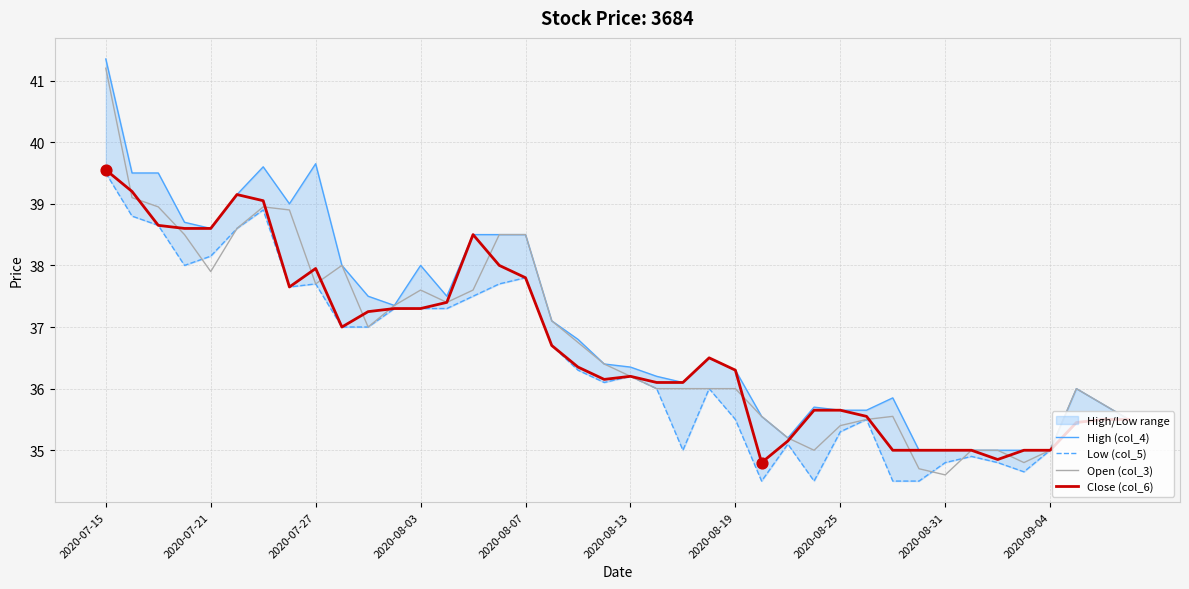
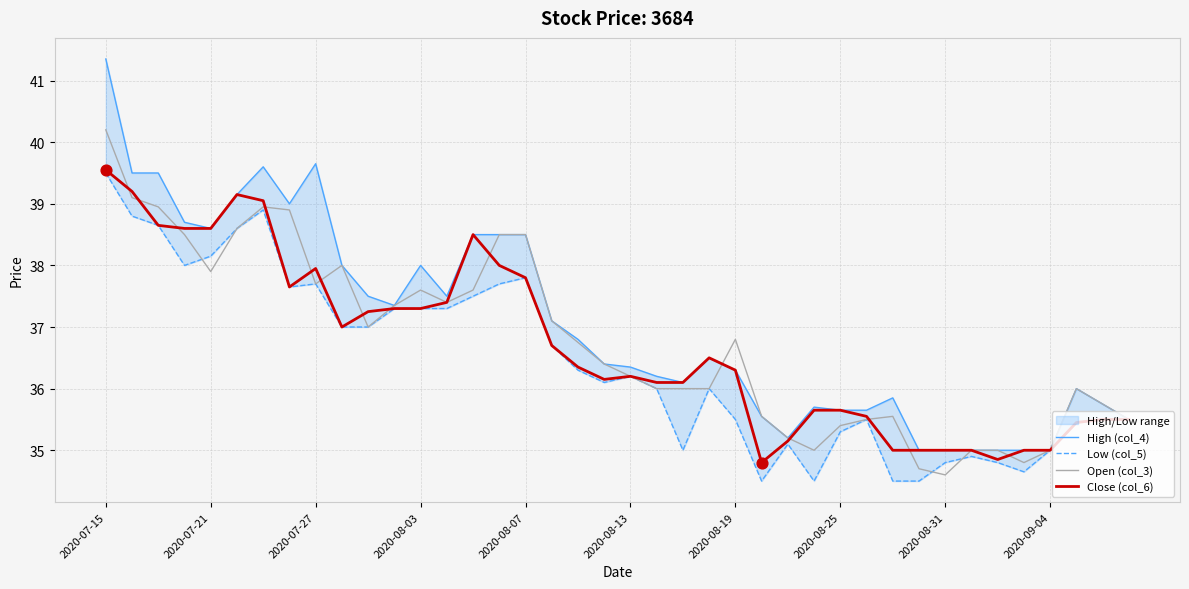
Open (col_3), 2020-07-15: 41.2 -> 40.2
Open (col_3), 2020-08-19: 36.0 -> 36.8
